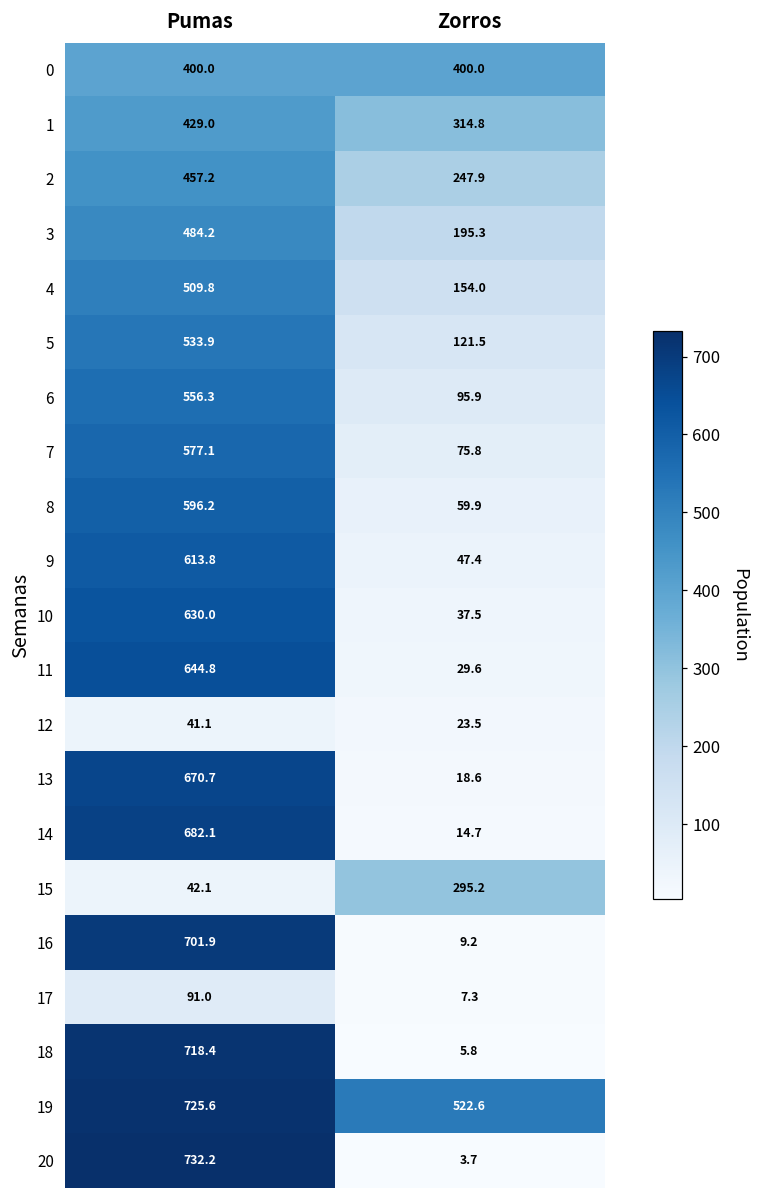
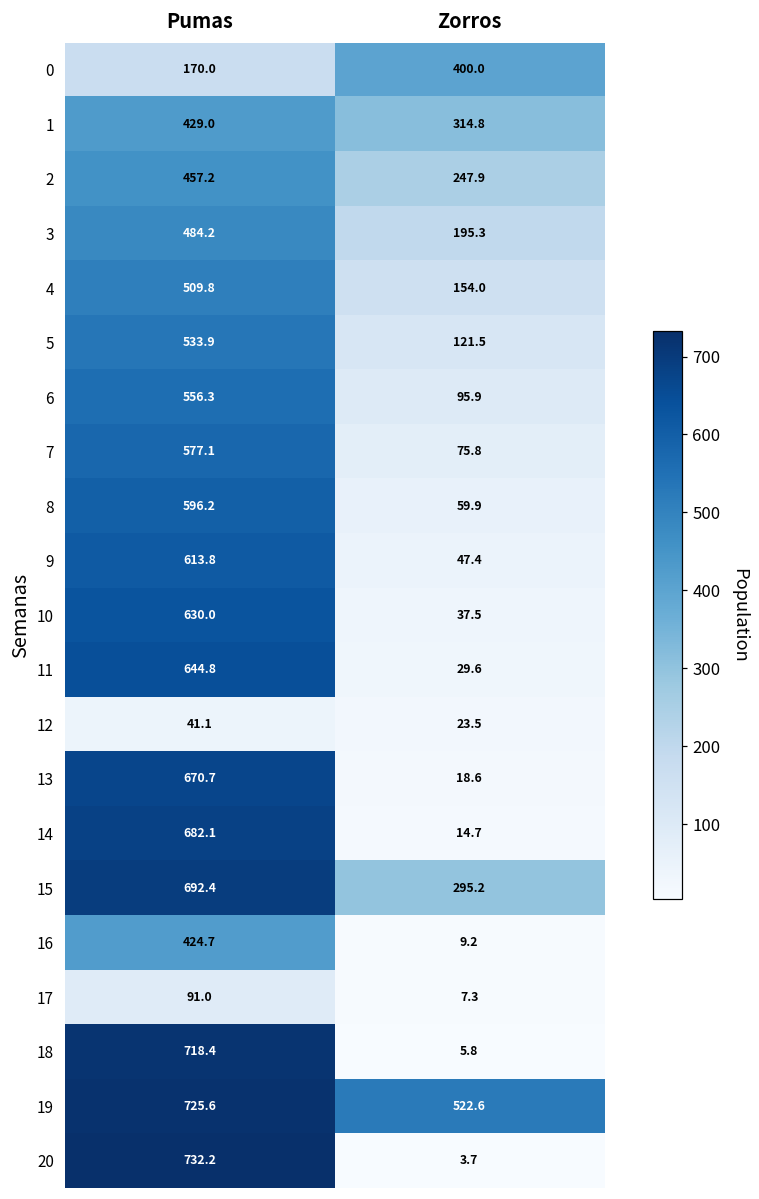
0, Pumas: 400.0 -> 170.0
15, Pumas: 42.1 -> 692.4
16, Pumas: 701.9 -> 424.7
